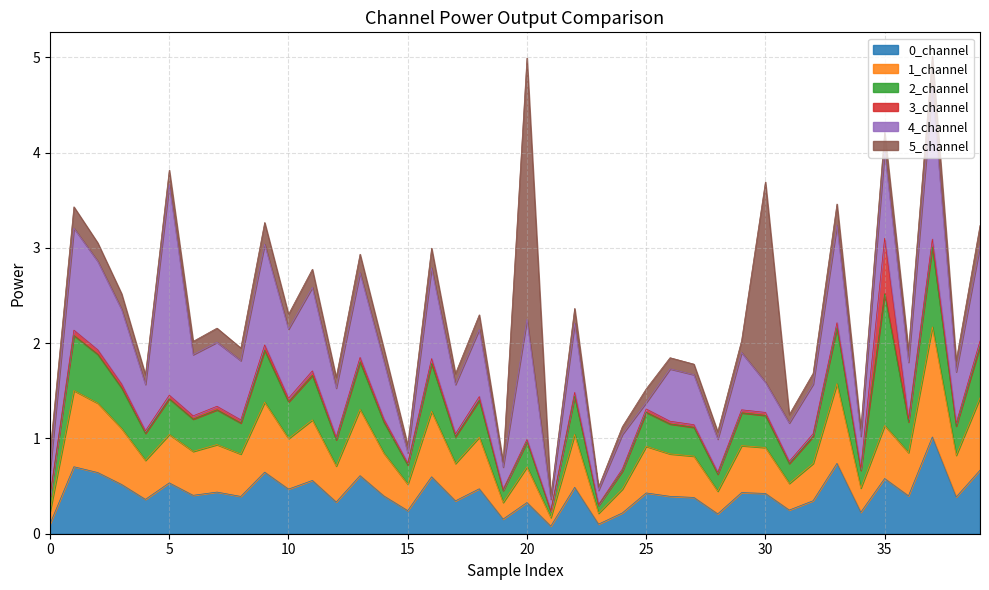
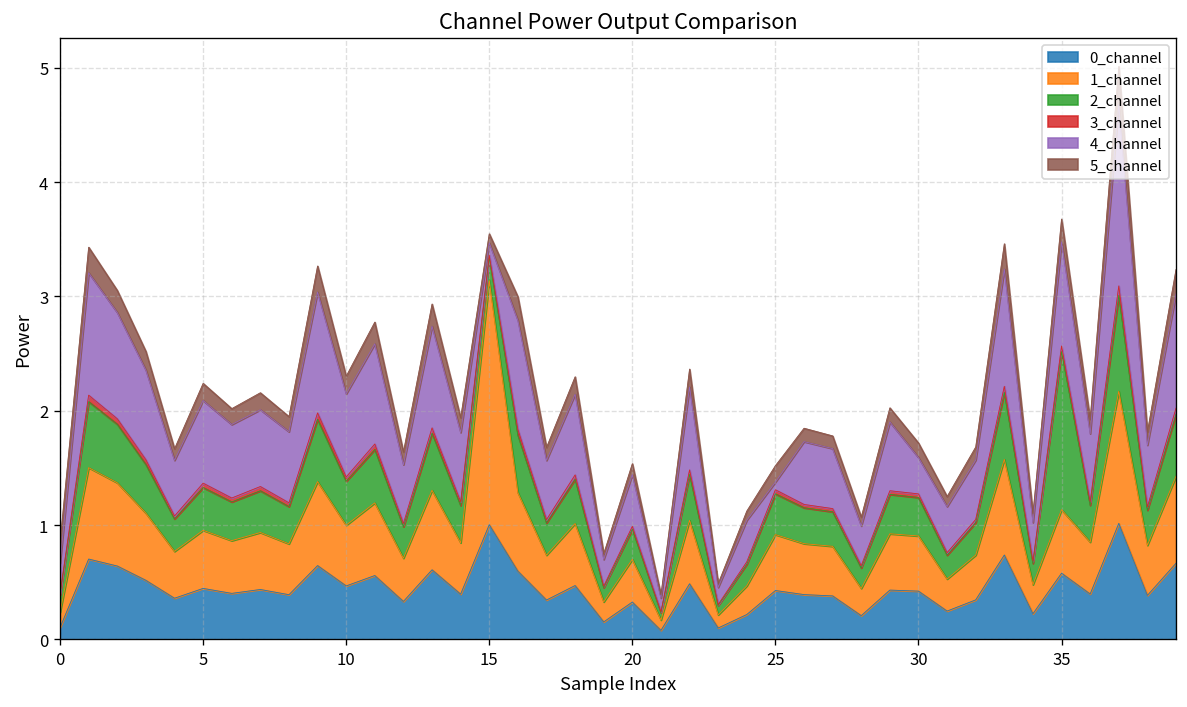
0_channel, 5: 0.5 -> 0.4
4_channel, 5: 2.2 -> 0.7
0_channel, 15: 0.2 -> 1.0
1_channel, 15: 0.3 -> 2.1
4_channel, 20: 1.3 -> 0.5
5_channel, 20: 2.7 -> 0.1
5_channel, 30: 2.1 -> 0.1
3_channel, 35: 0.6 -> 0.0
